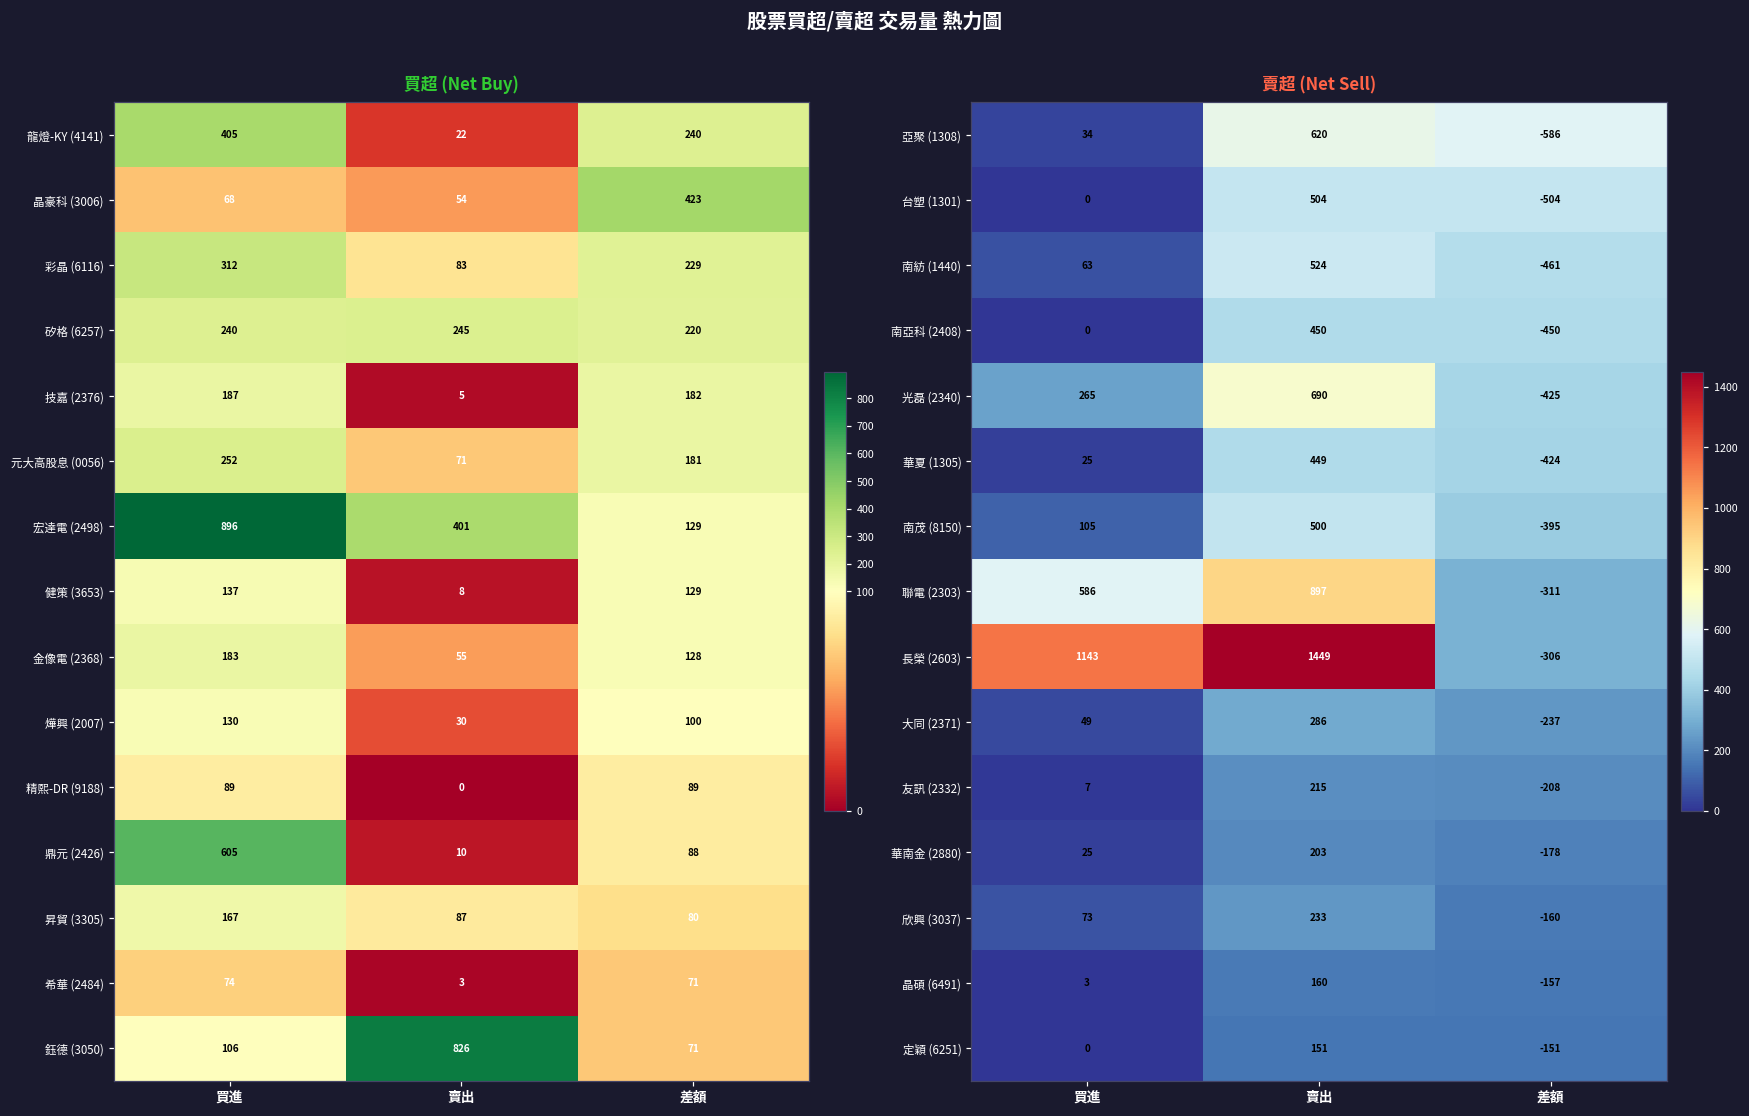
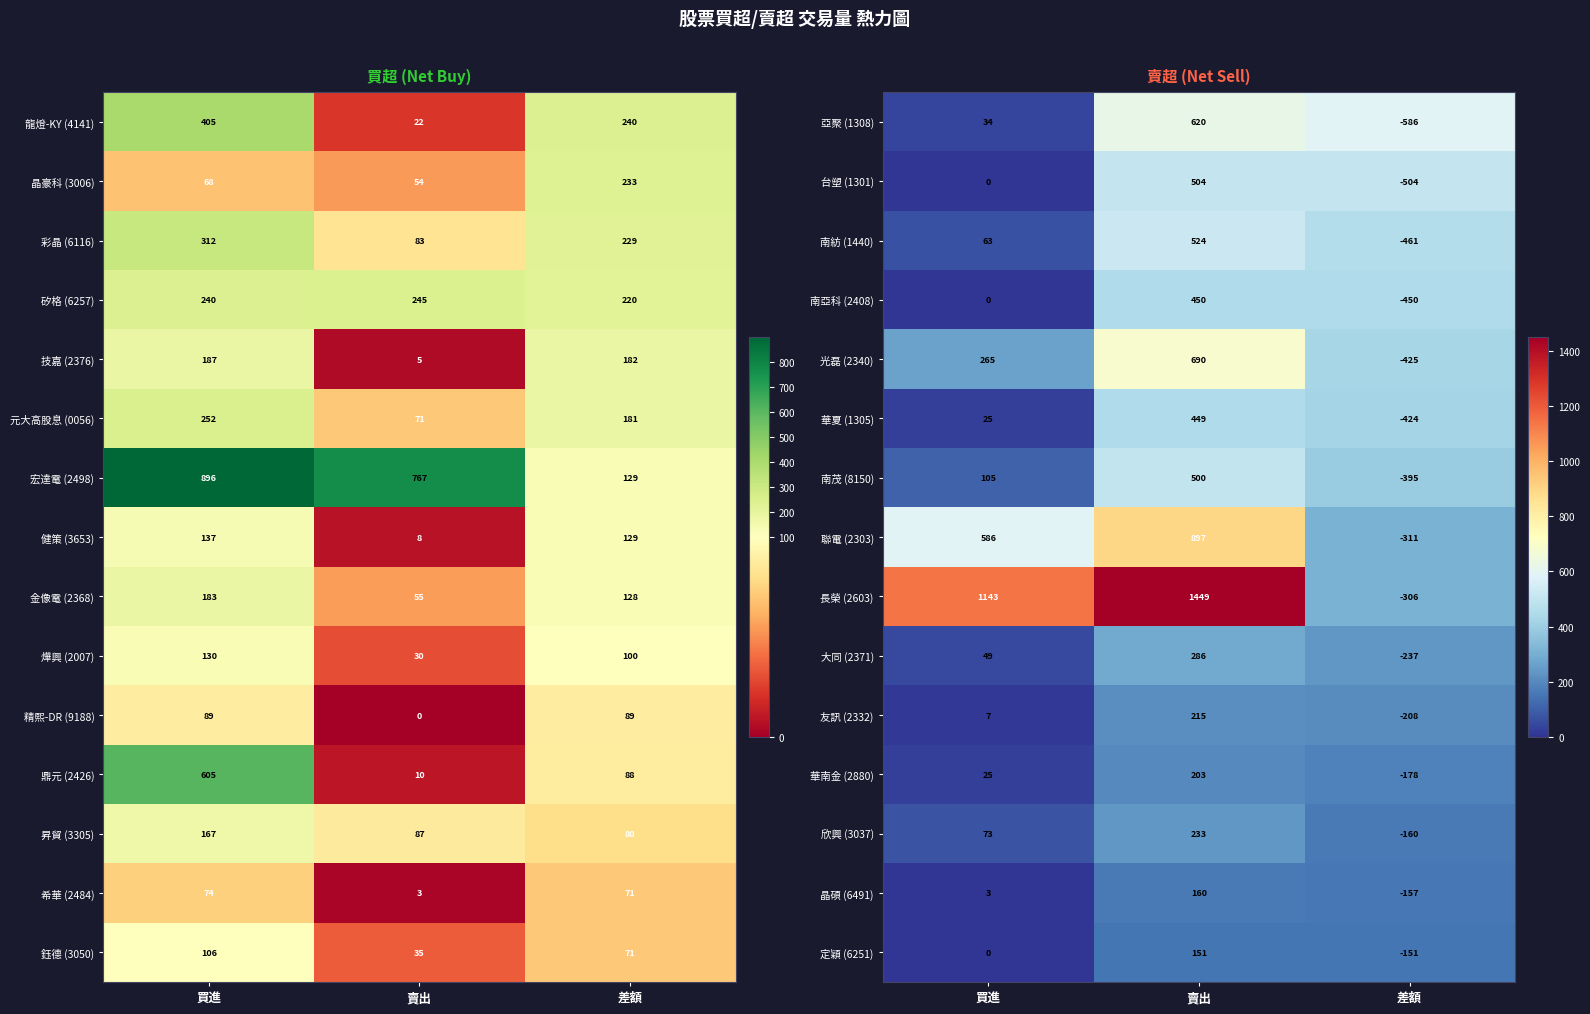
買超 (Net Buy), 晶豪科 (3006), 差額: 423 -> 233
買超 (Net Buy), 宏達電 (2498), 賣出: 401 -> 767
買超 (Net Buy), 鈺德 (3050), 賣出: 826 -> 35
